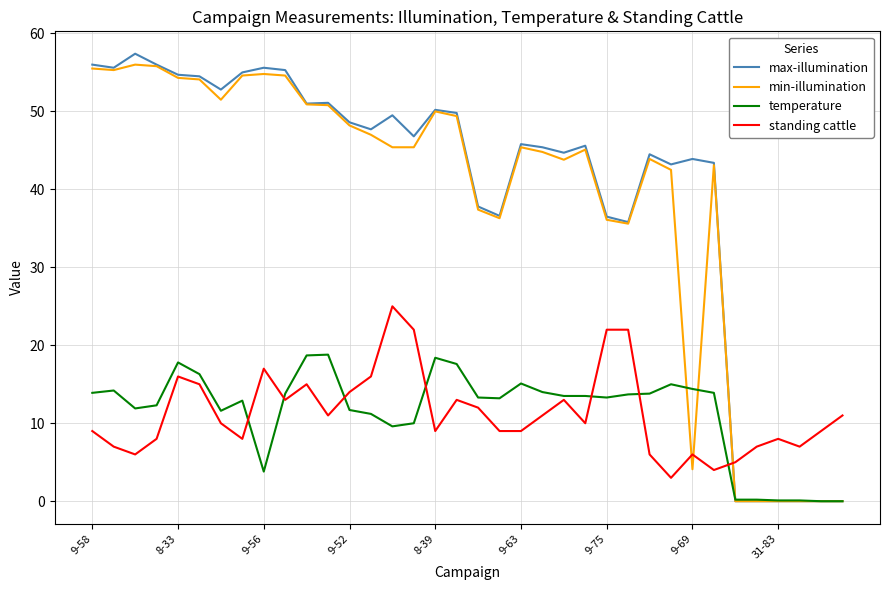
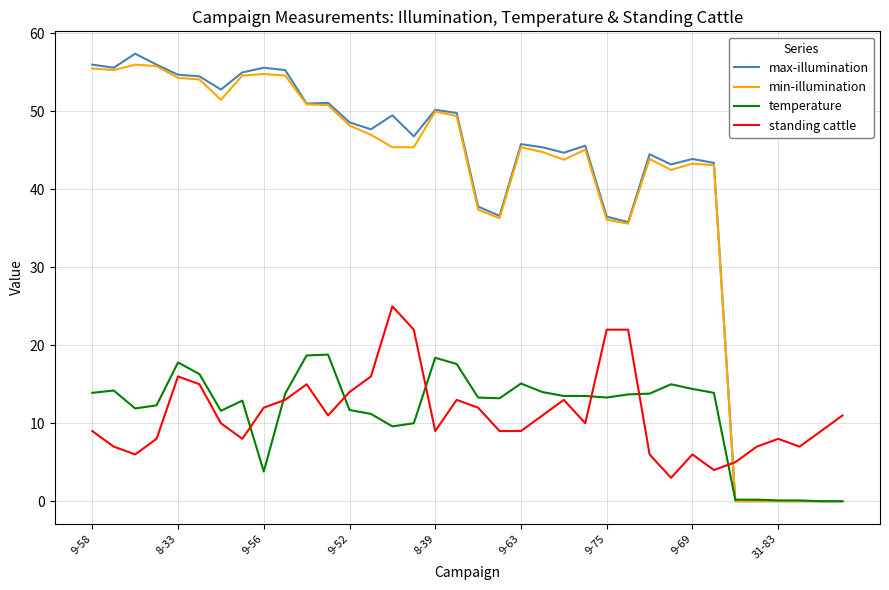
standing cattle, 9-56: 17 -> 12
min-illumination, 9-69: 4 -> 43
